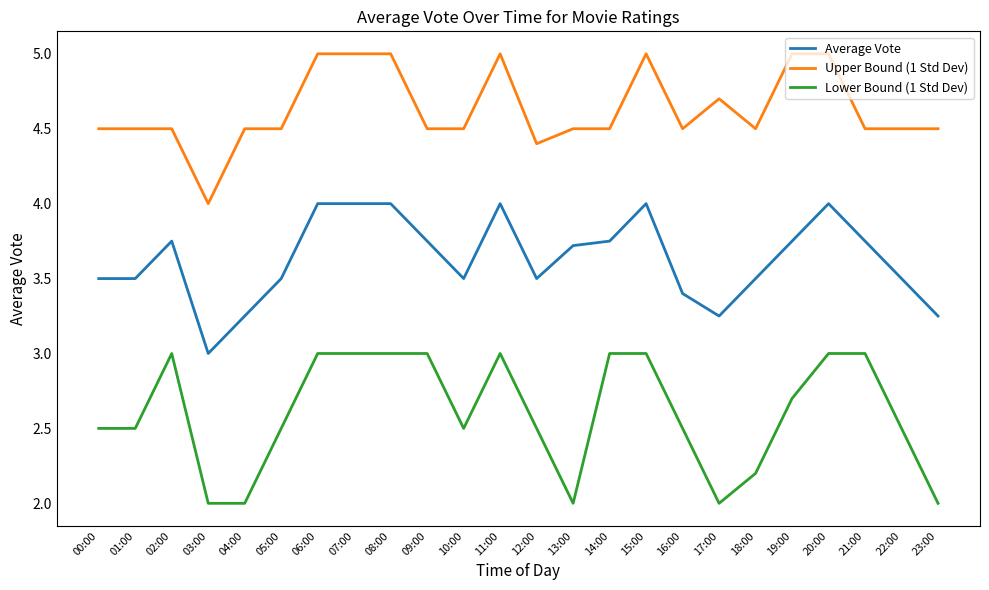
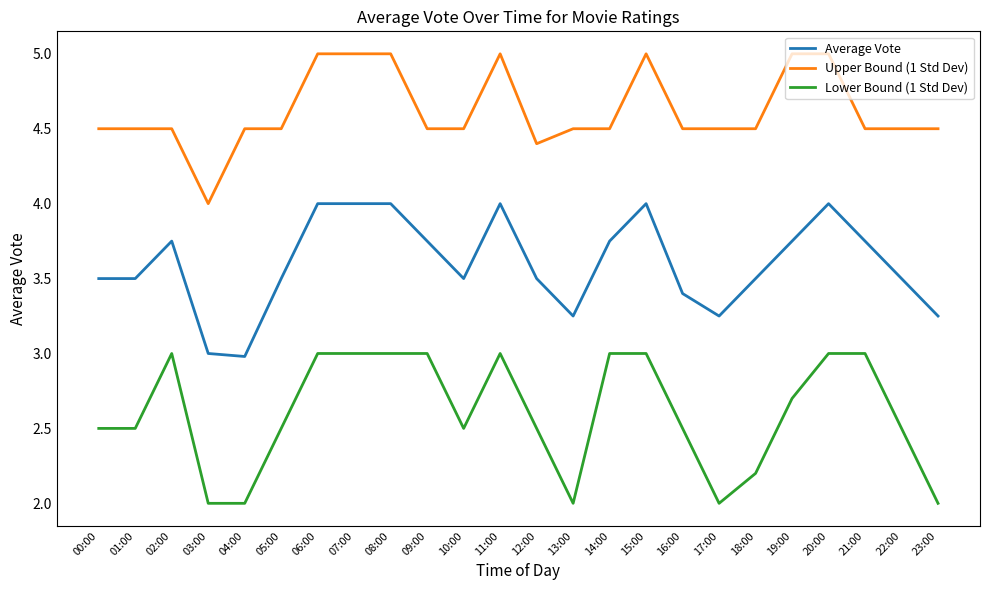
Average Vote, 04:00: 3.25 -> 2.98
Average Vote, 13:00: 3.72 -> 3.25
Upper Bound (1 Std Dev), 17:00: 4.7 -> 4.5
